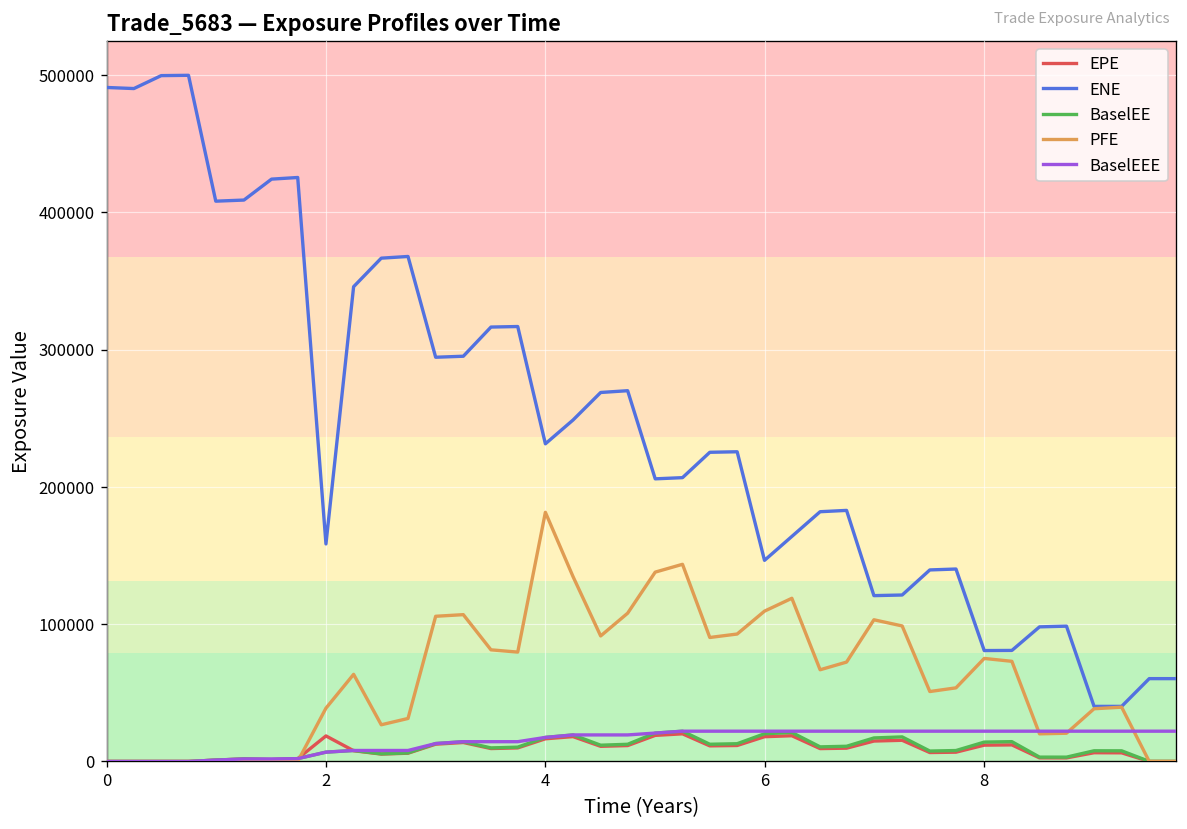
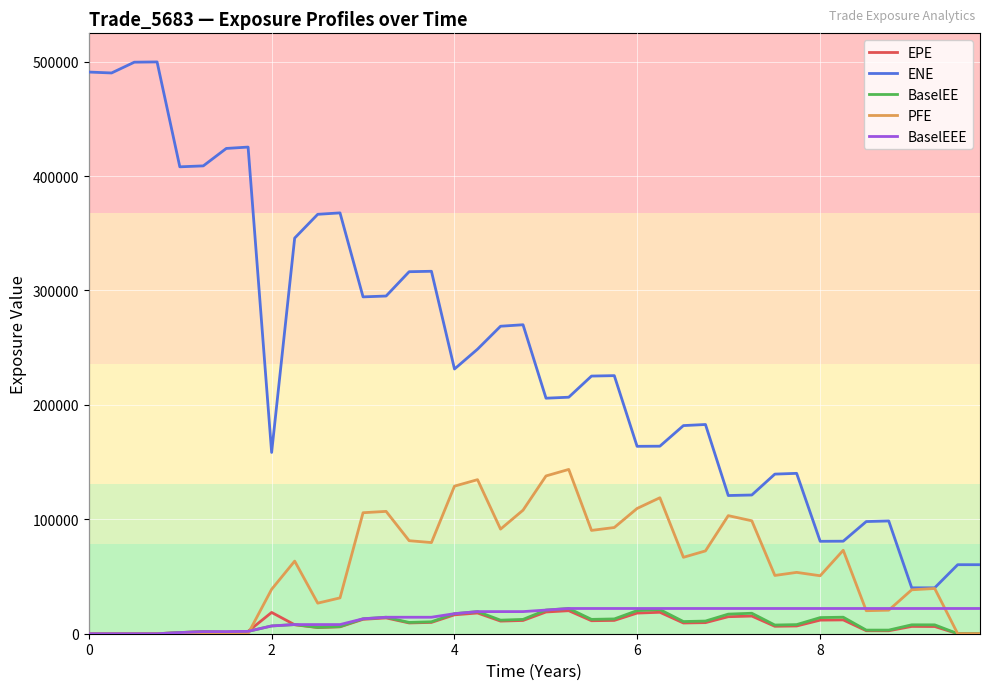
PFE, 4: 181000 -> 129000
ENE, 6: 146000 -> 164000
PFE, 8: 75000 -> 51000
